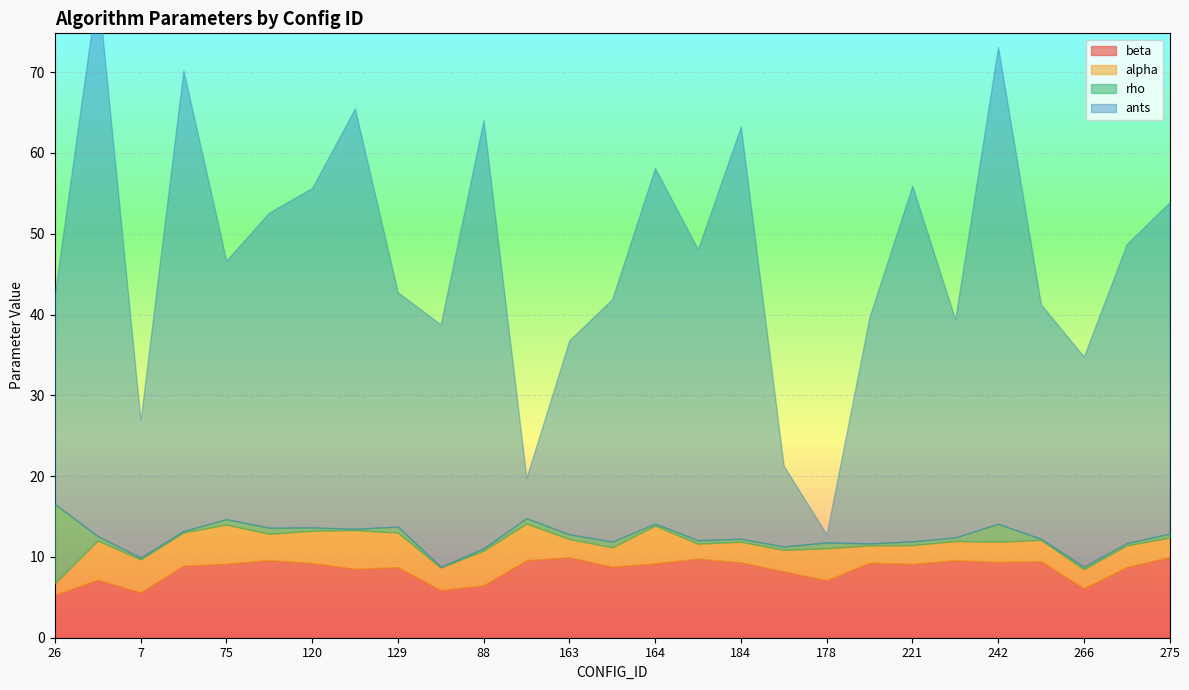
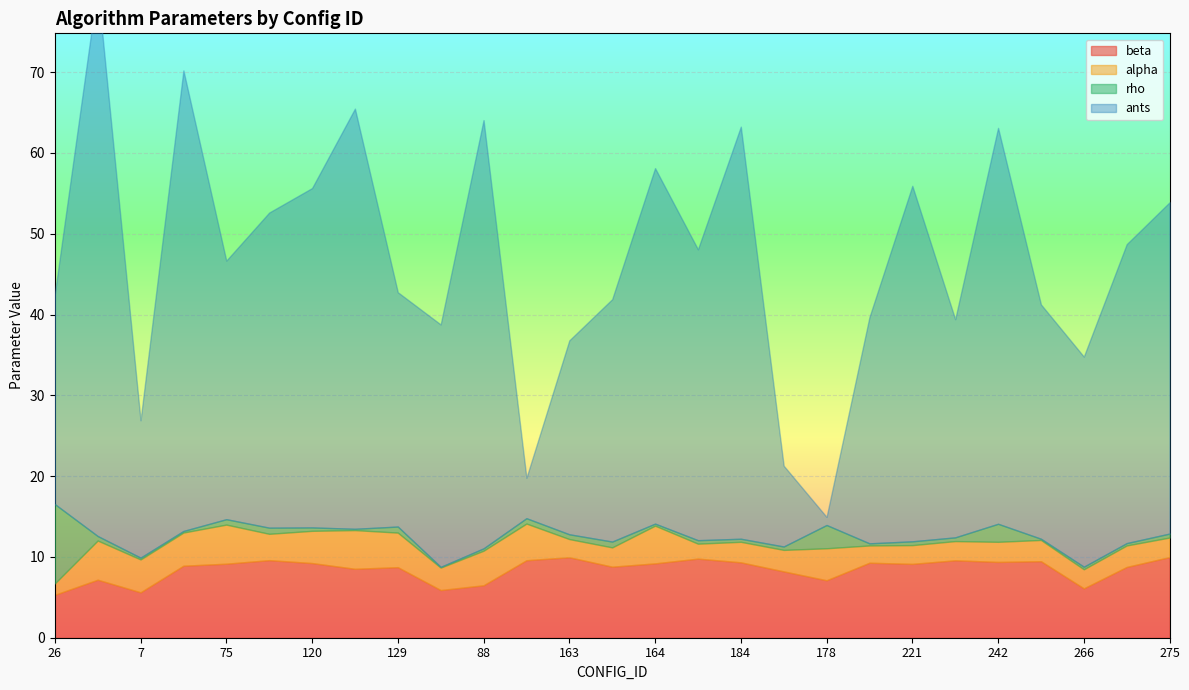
rho, 178: 1 -> 3
ants, 242: 59 -> 49
